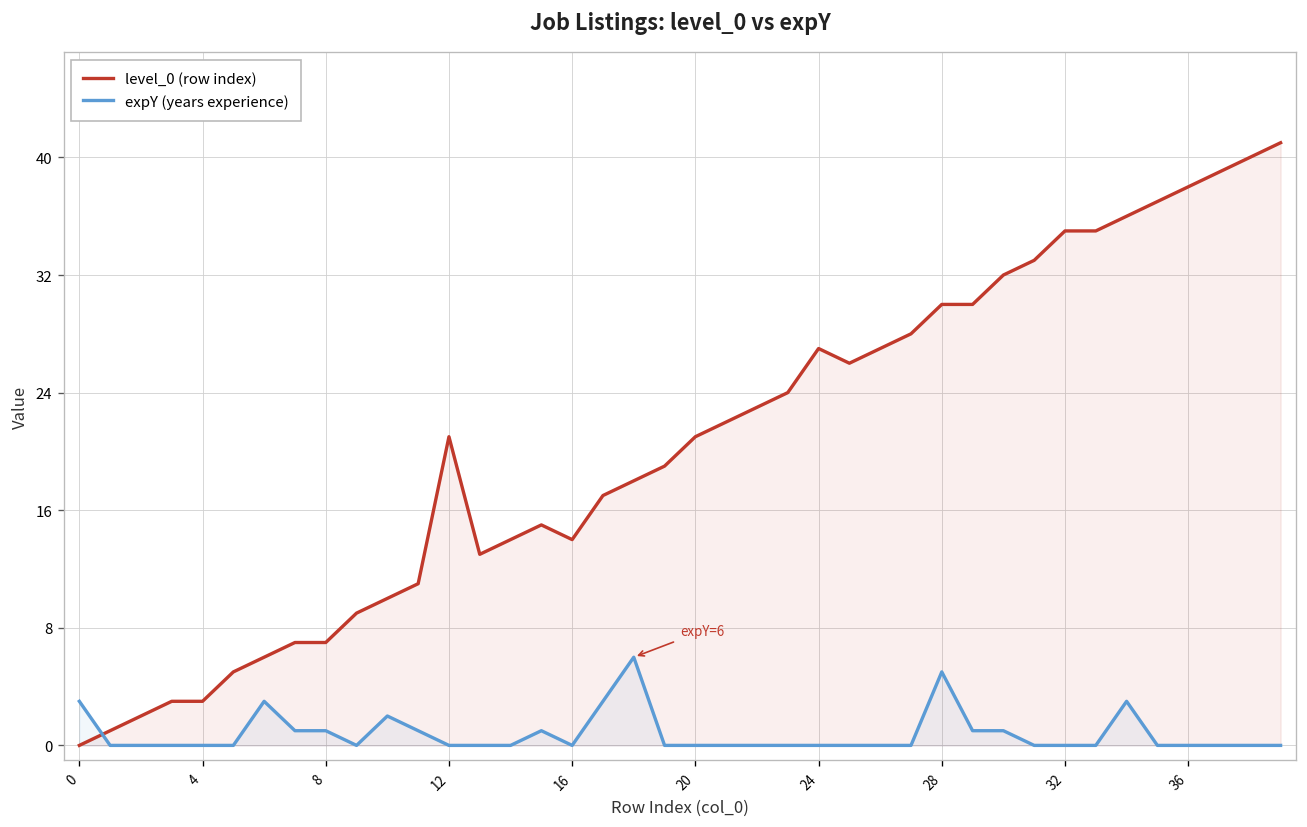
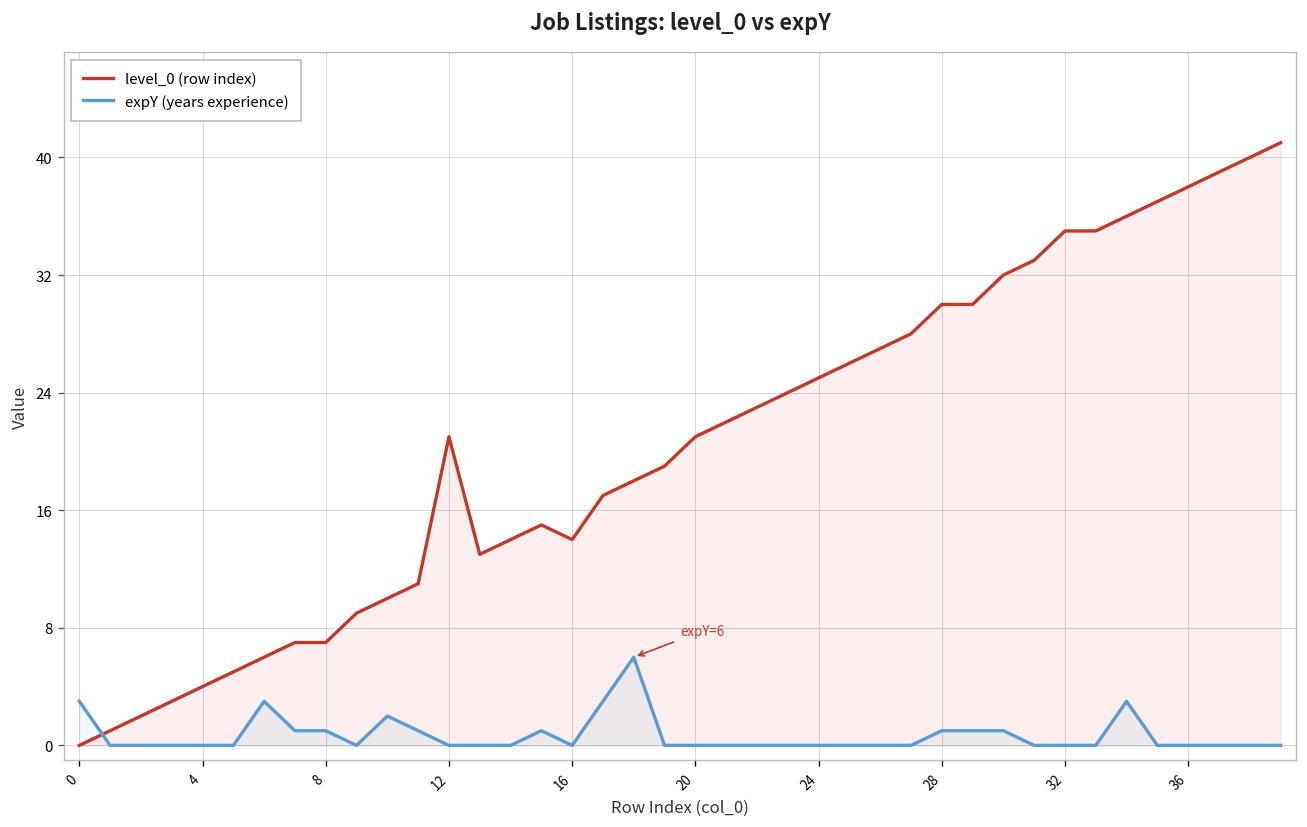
level_0 (row index), 4: 3 -> 4
level_0 (row index), 24: 27 -> 25
expY (years experience), 28: 5 -> 1
